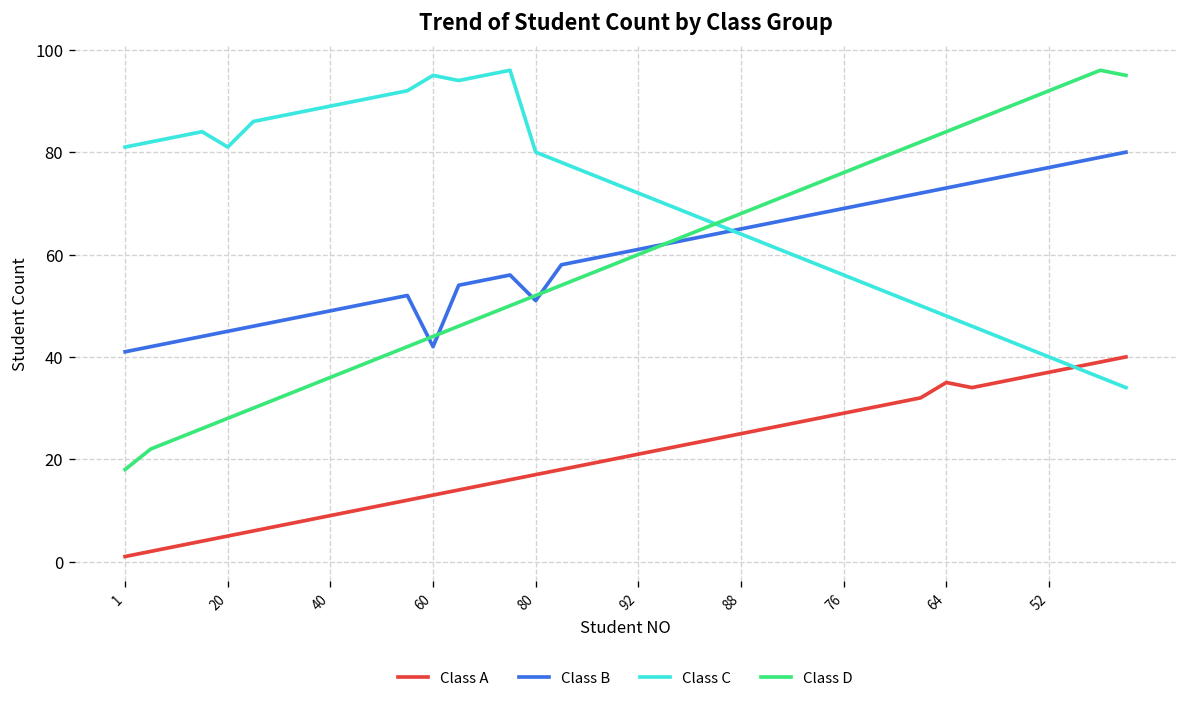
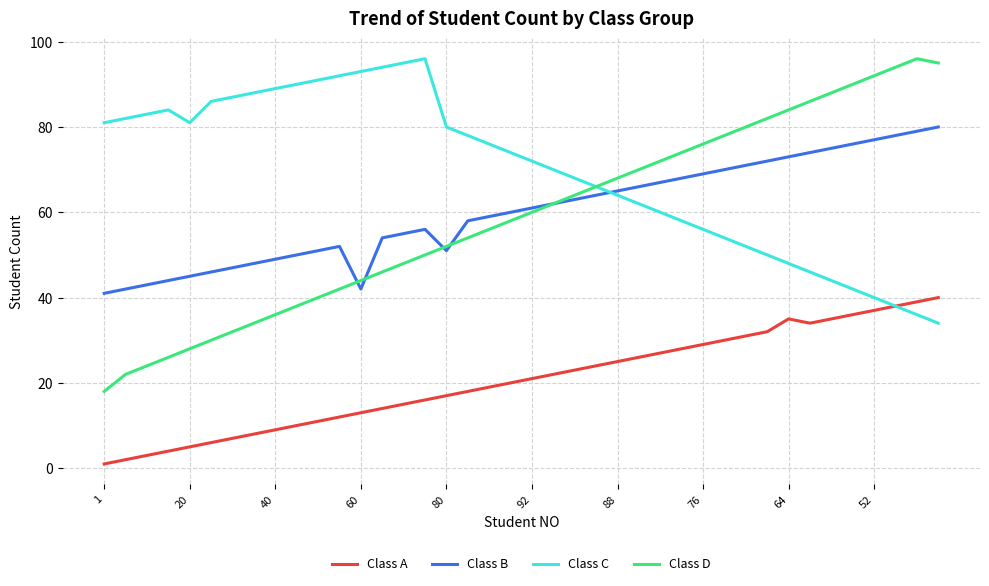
Class C, 60: 95 -> 93
